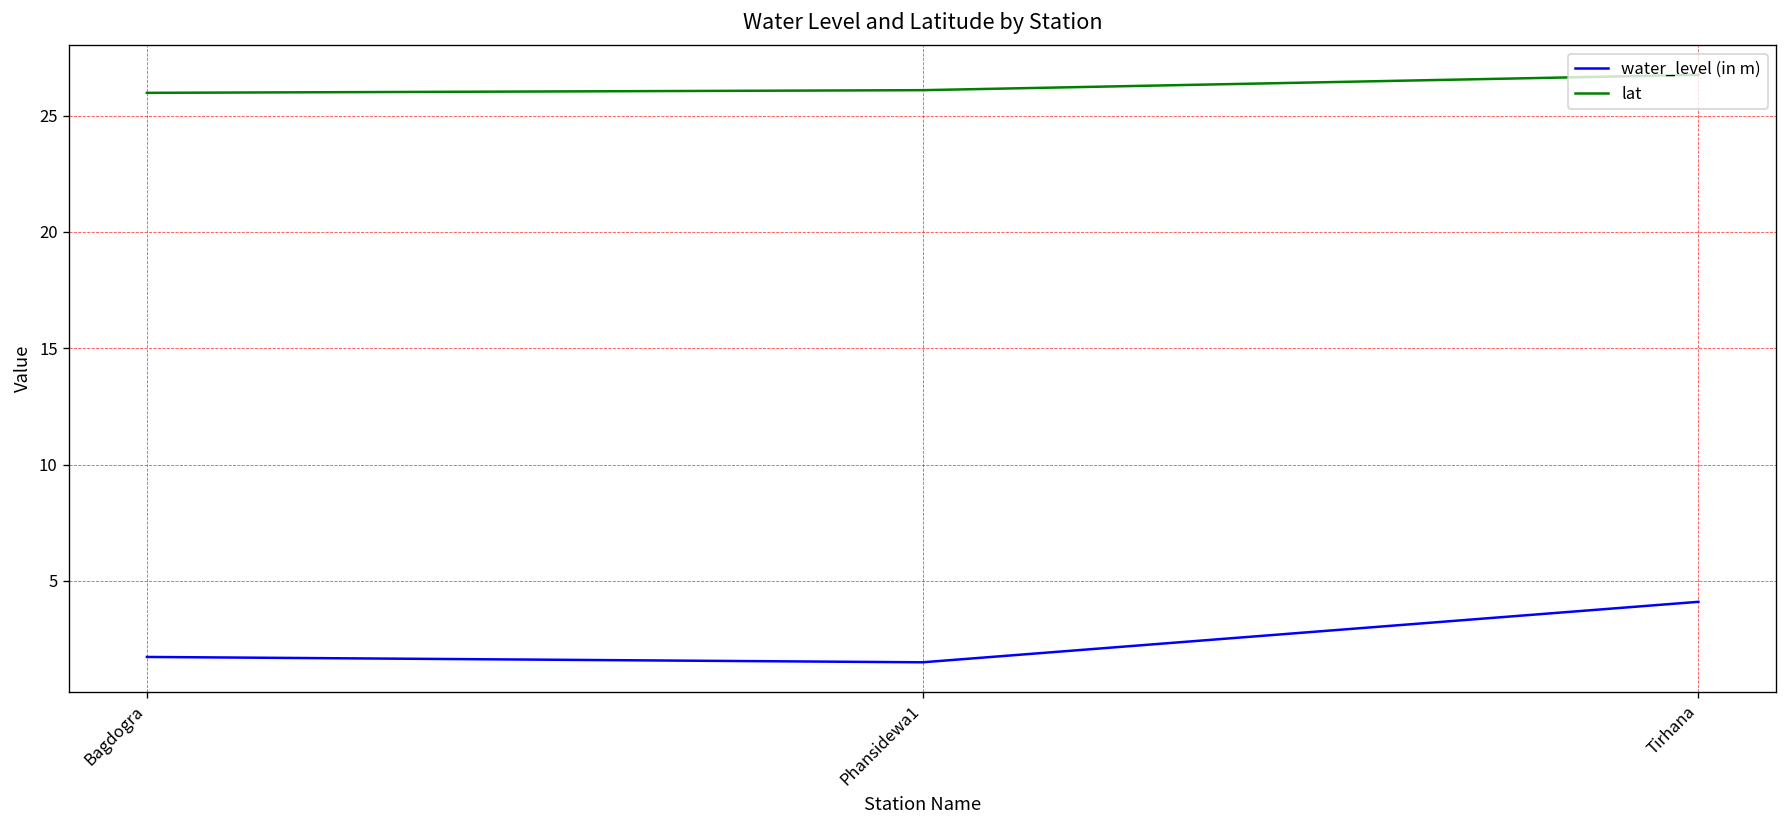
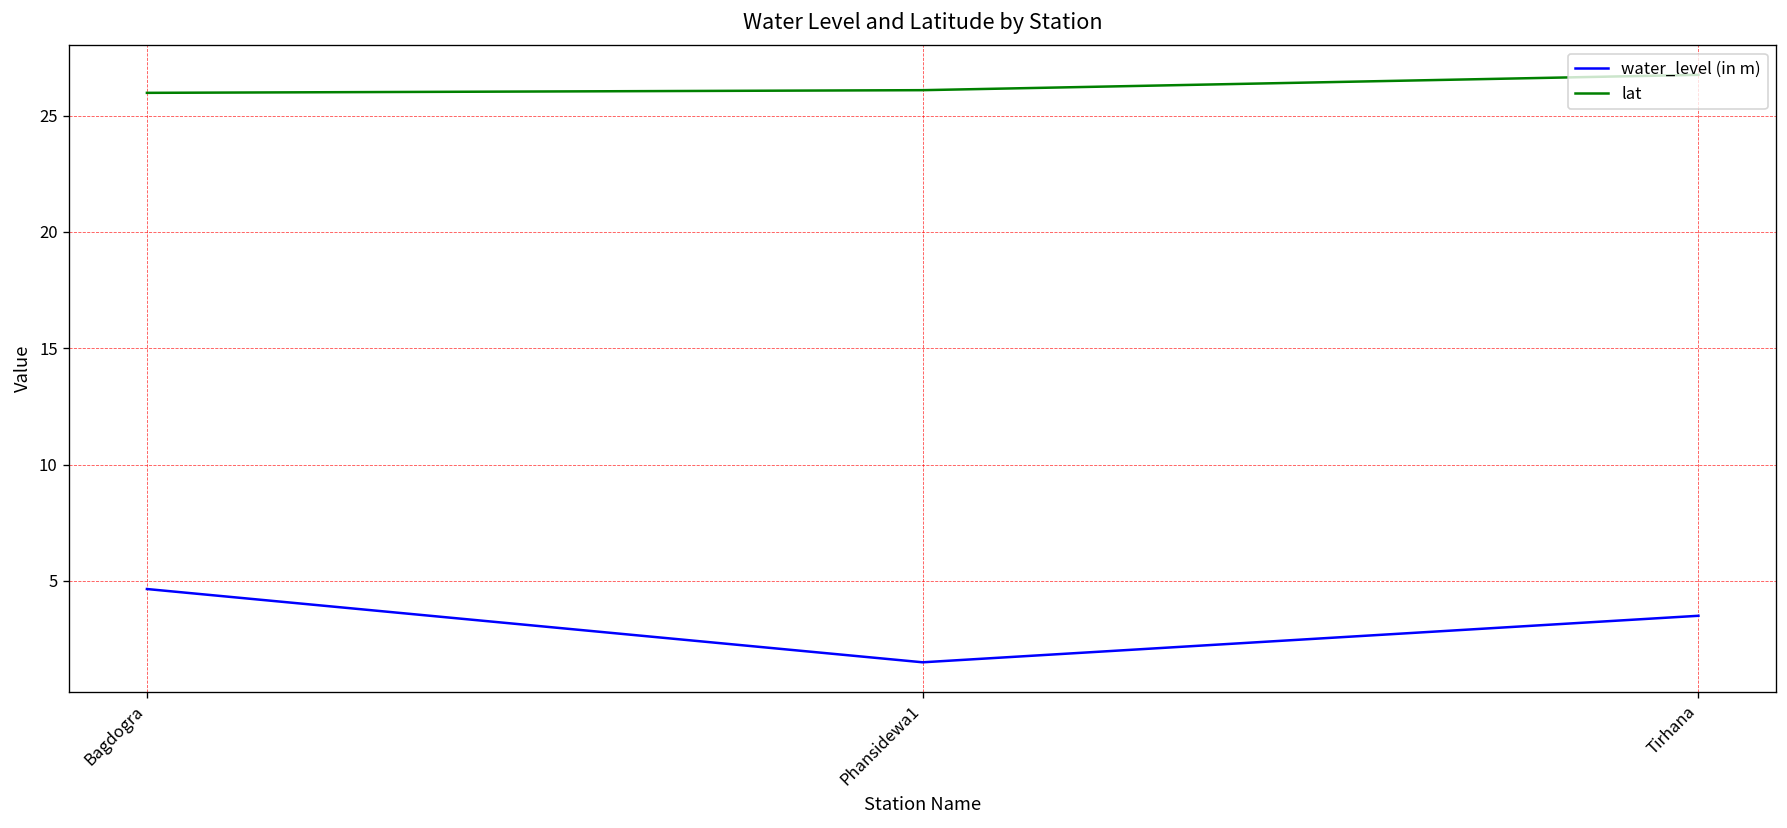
water_level (in m), Bagdogra: 1.7 -> 4.7
water_level (in m), Tirhana: 4.1 -> 3.5
